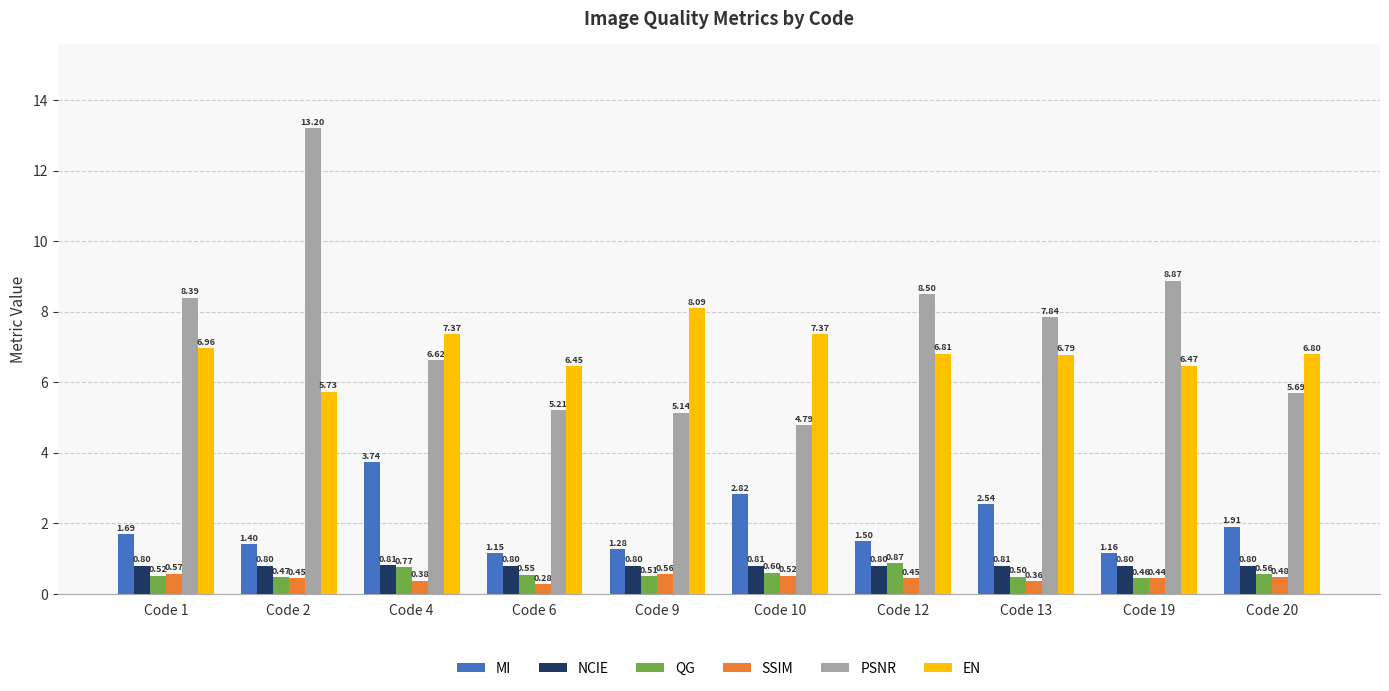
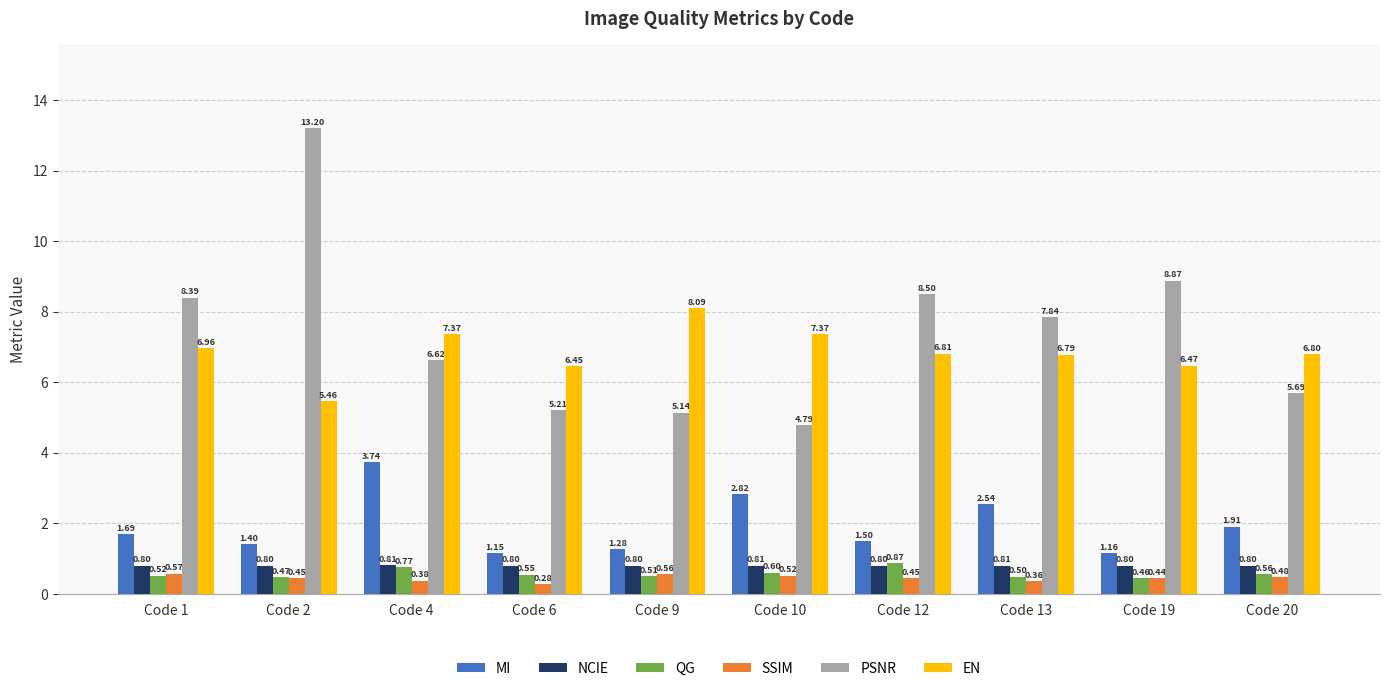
EN, Code 2: 5.73 -> 5.46
